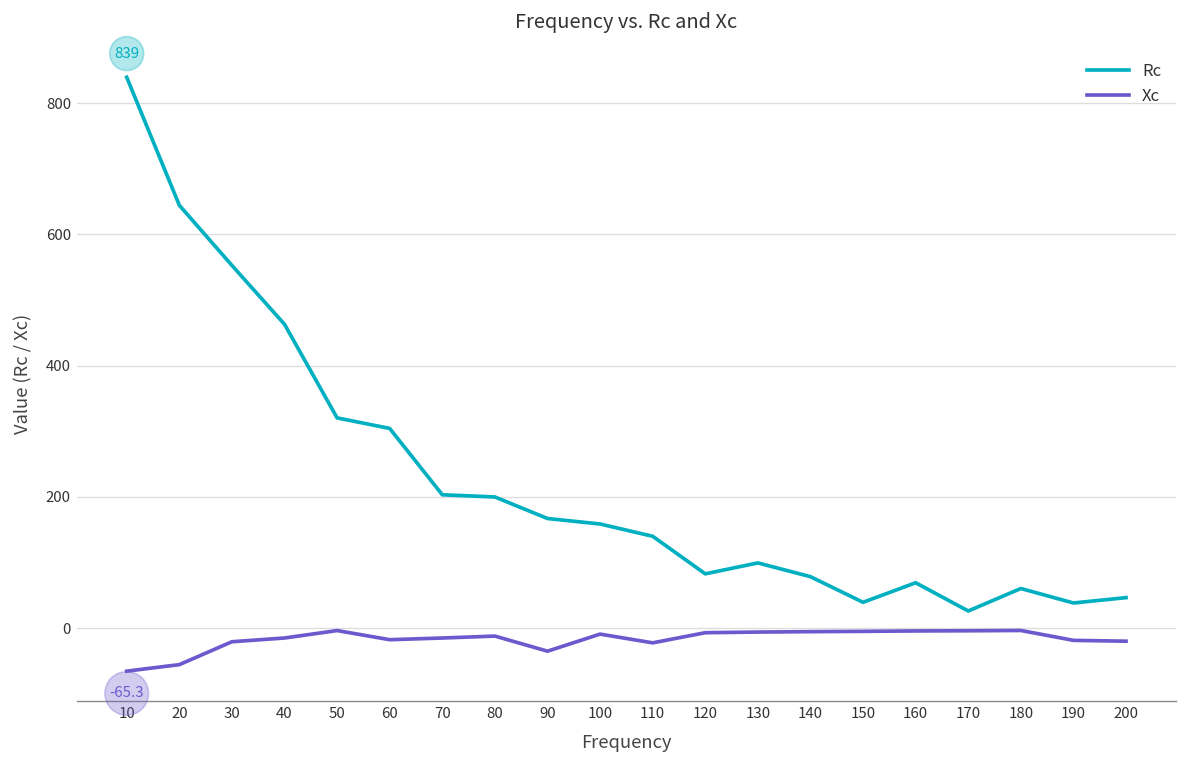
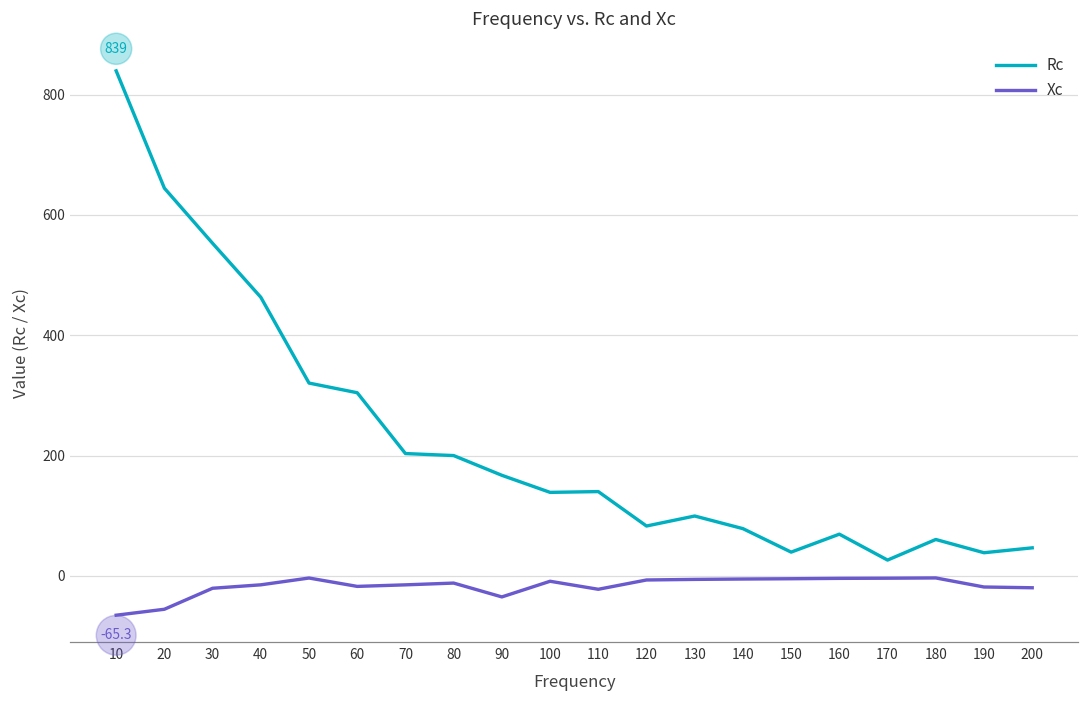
Rc, 100: 160 -> 140
